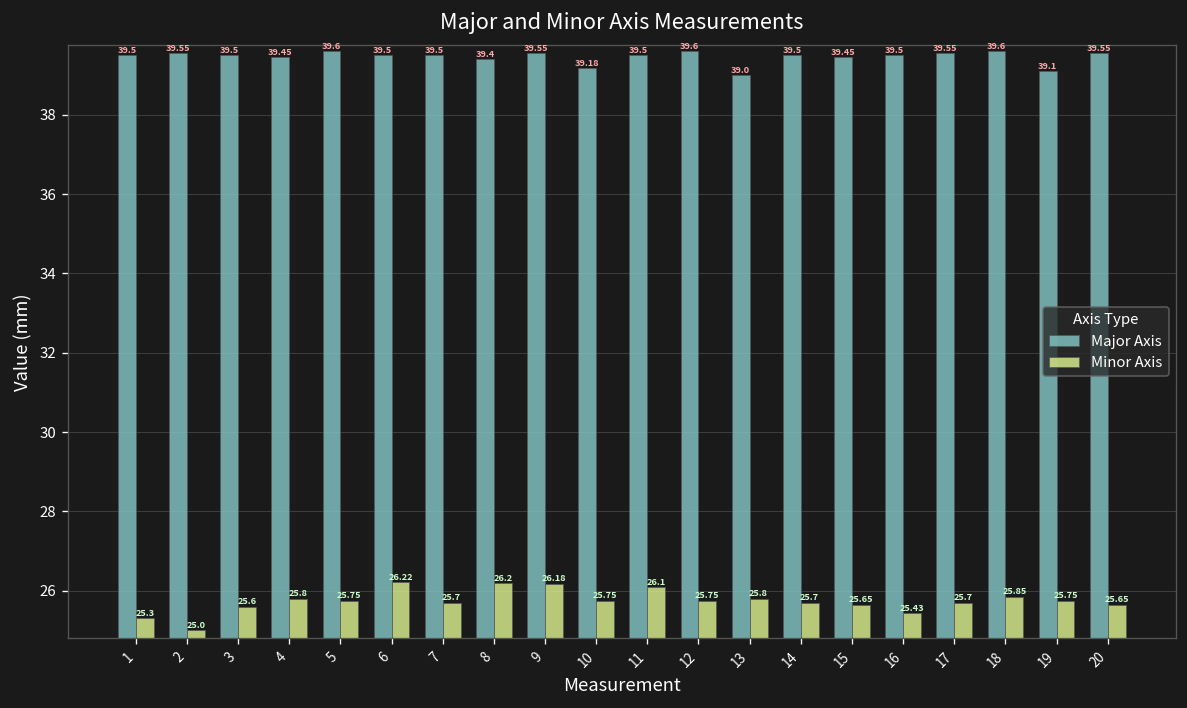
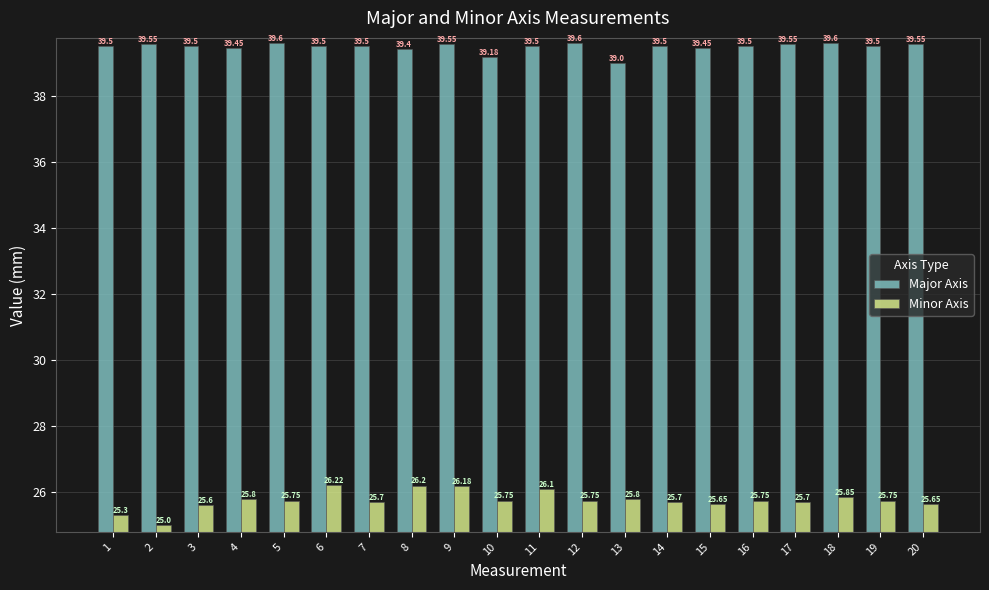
Minor Axis, 16: 25.43 -> 25.75
Major Axis, 19: 39.1 -> 39.5
